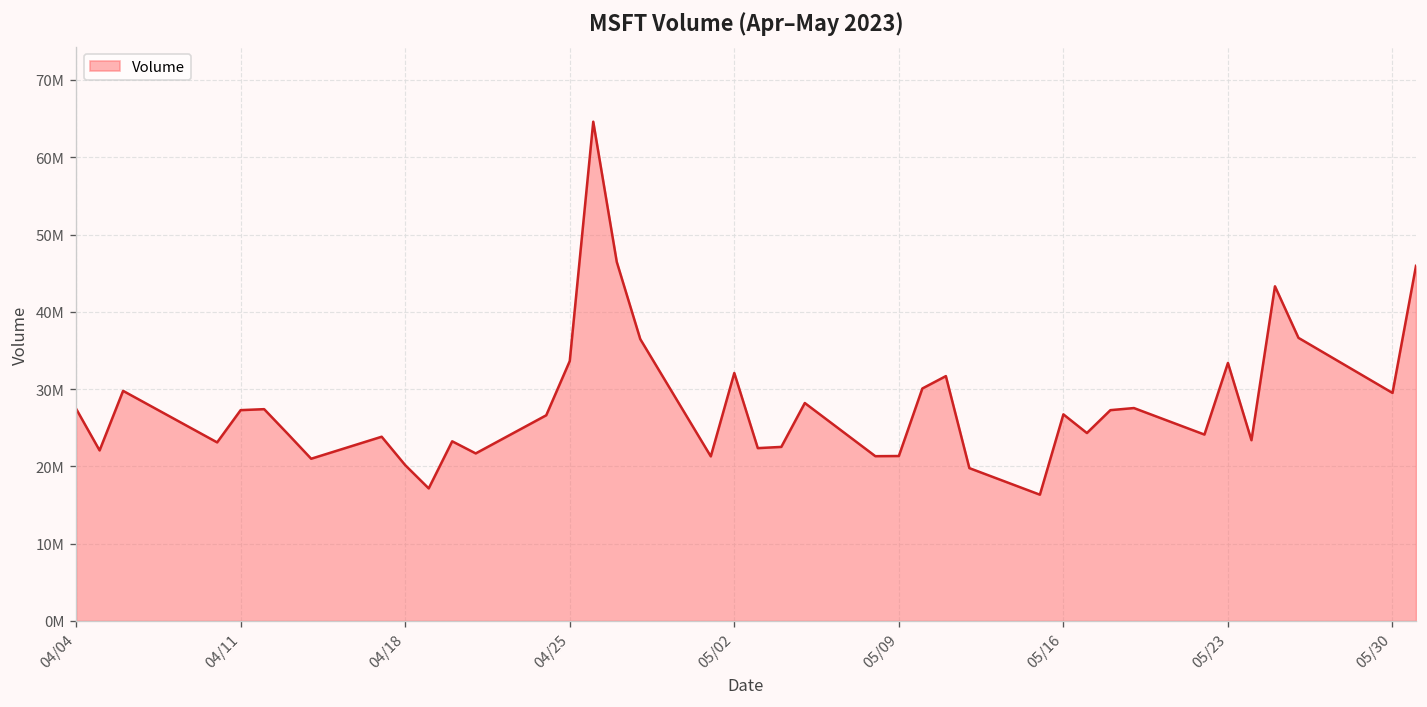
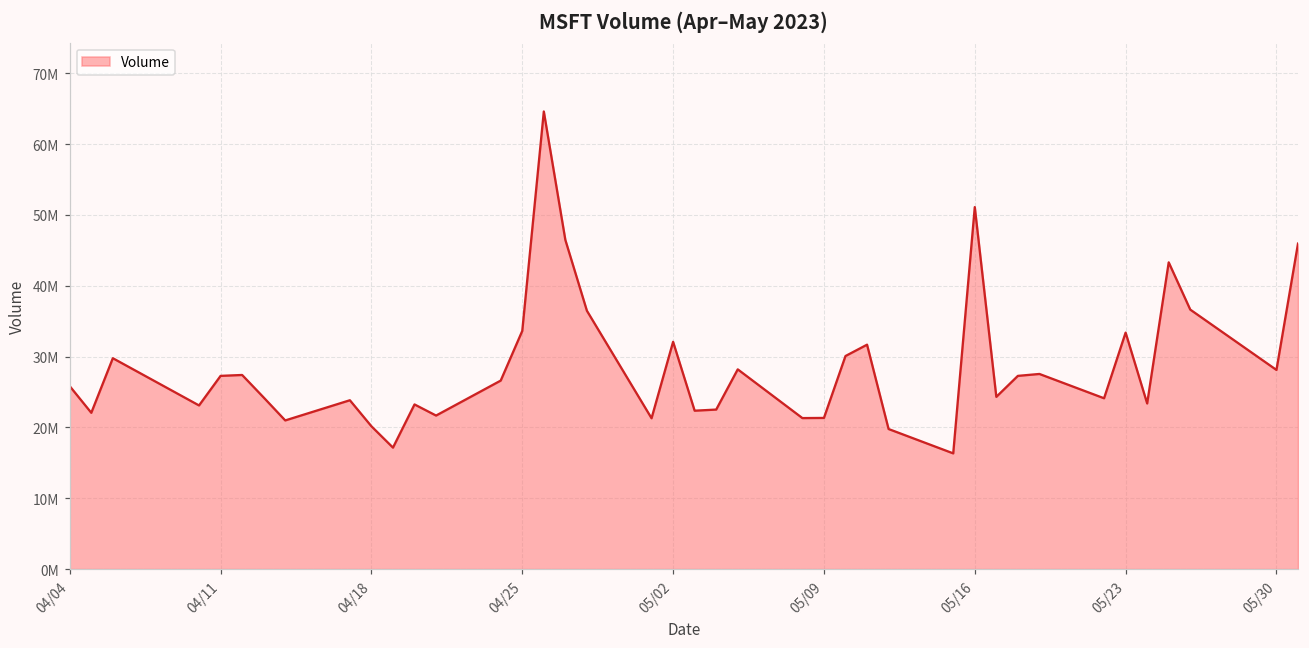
04/04: 27000000 -> 26000000
05/16: 27000000 -> 51000000
05/30: 30000000 -> 28000000
